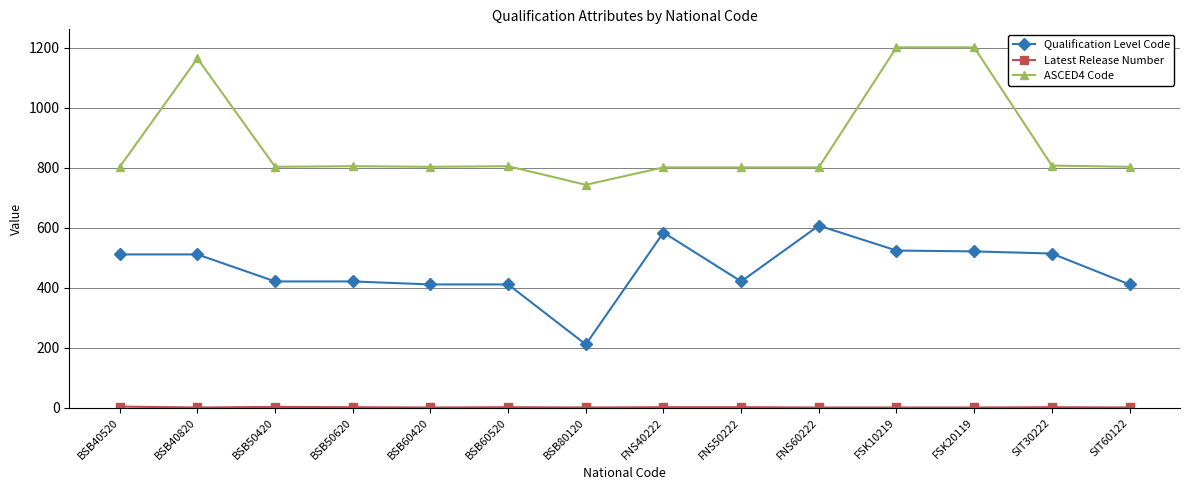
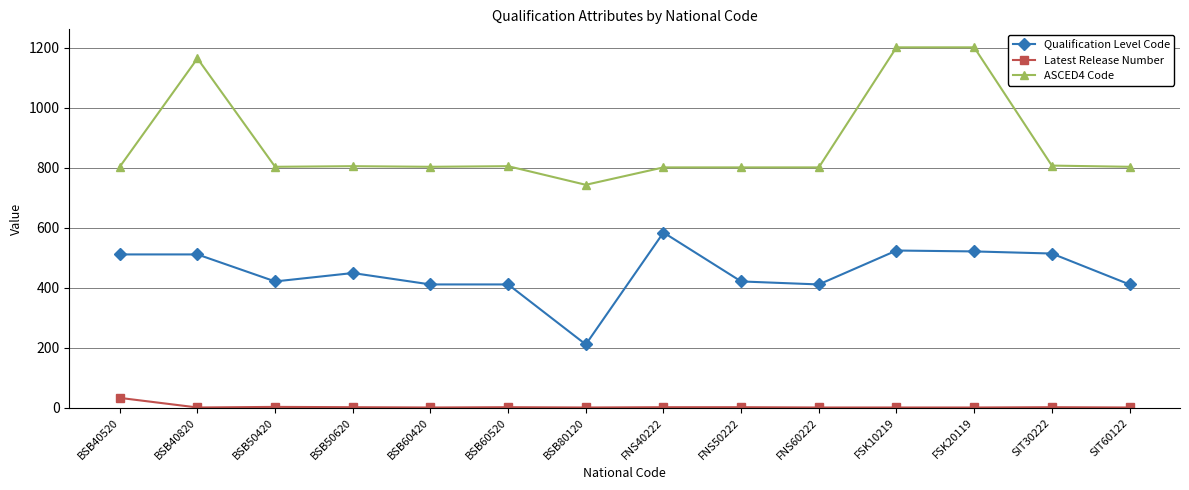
Latest Release Number, BSB40520: 0 -> 30
Qualification Level Code, BSB50620: 420 -> 450
Qualification Level Code, FNS60222: 610 -> 410
